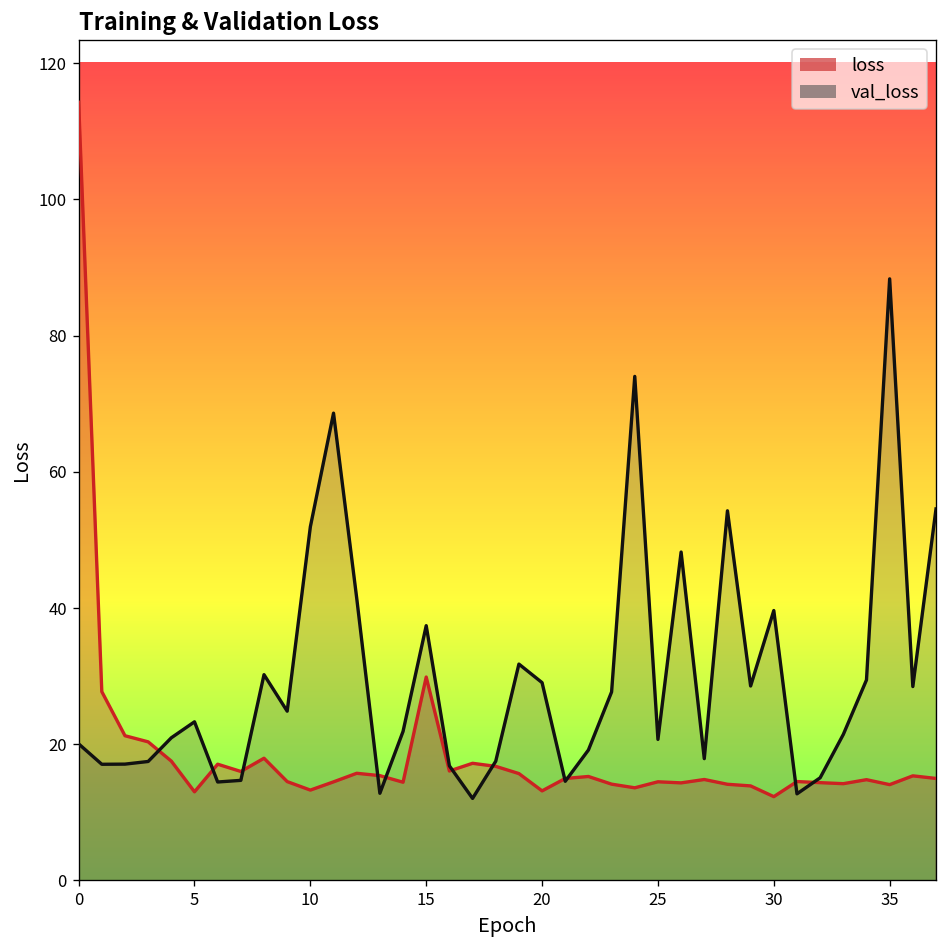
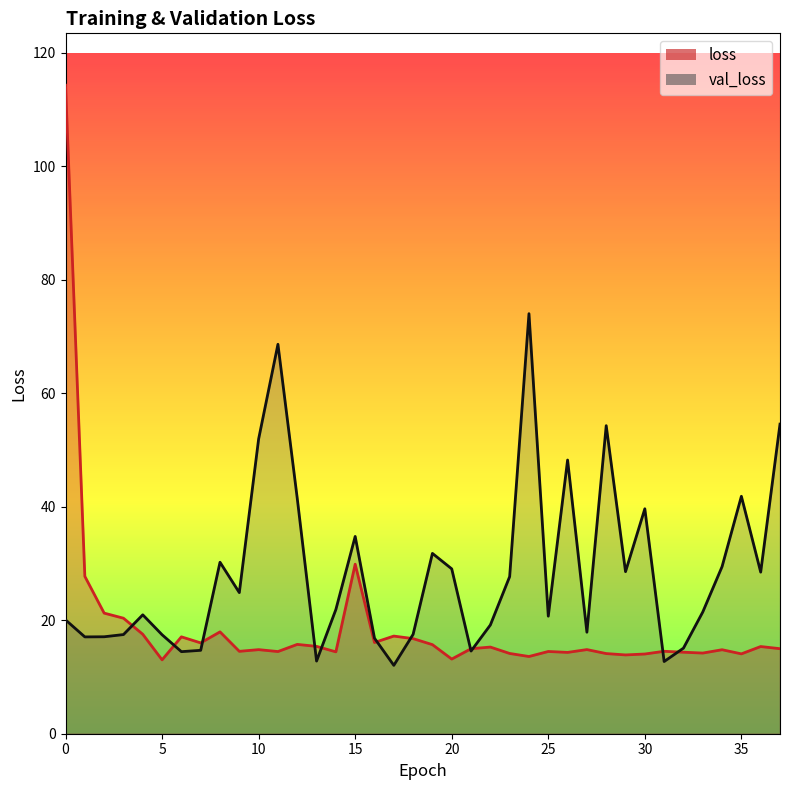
val_loss, 5: 23 -> 17
loss, 10: 13 -> 15
val_loss, 15: 37 -> 35
loss, 30: 12 -> 14
val_loss, 35: 88 -> 42
